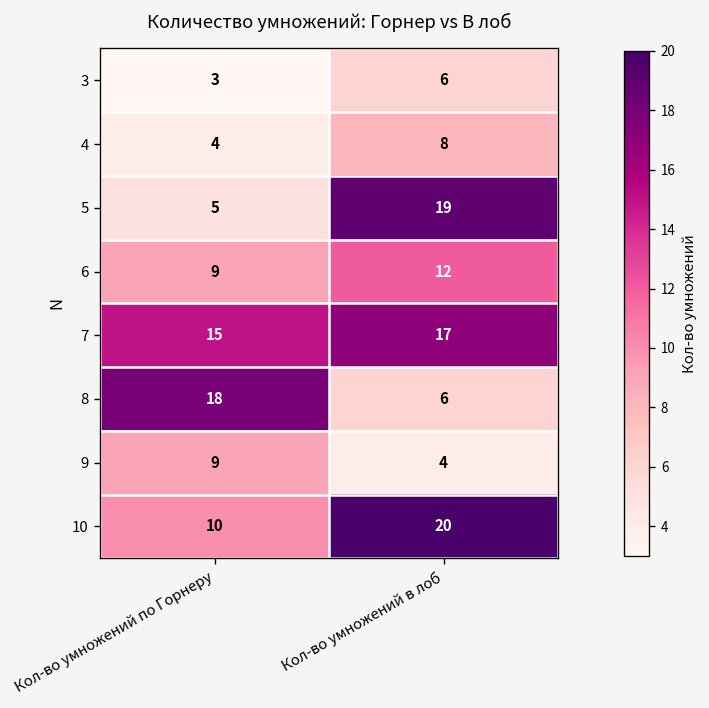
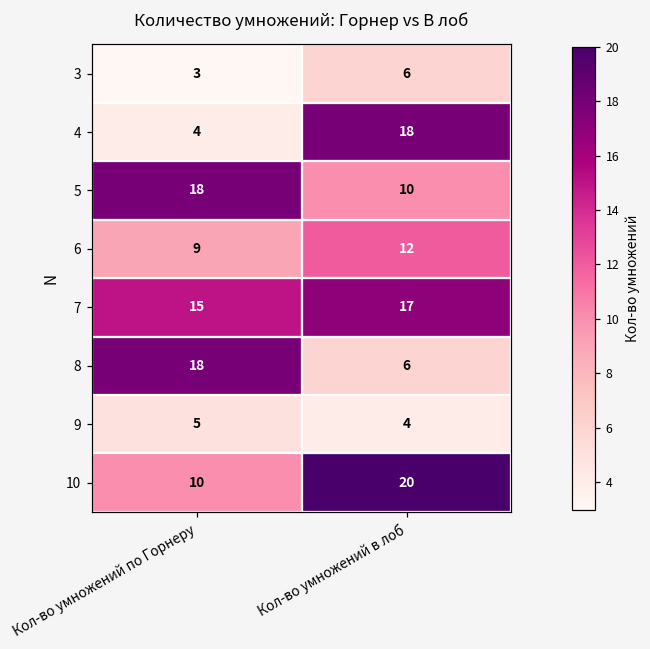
4, Кол-во умножений в лоб: 8 -> 18
5, Кол-во умножений по Горнеру: 5 -> 18
5, Кол-во умножений в лоб: 19 -> 10
9, Кол-во умножений по Горнеру: 9 -> 5
